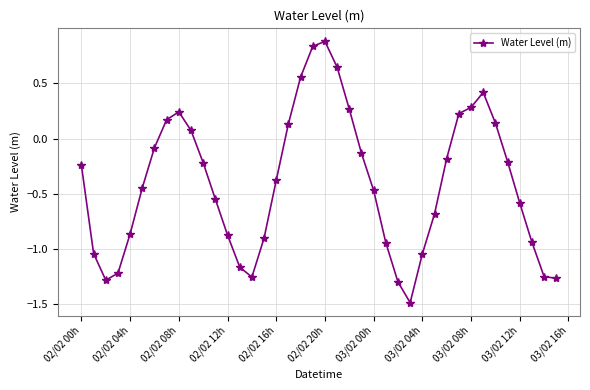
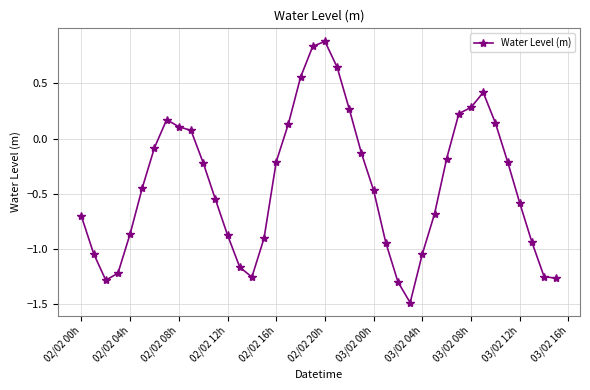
02/02 00h: -0.24 -> -0.70
02/02 08h: 0.24 -> 0.11
02/02 16h: -0.38 -> -0.21
